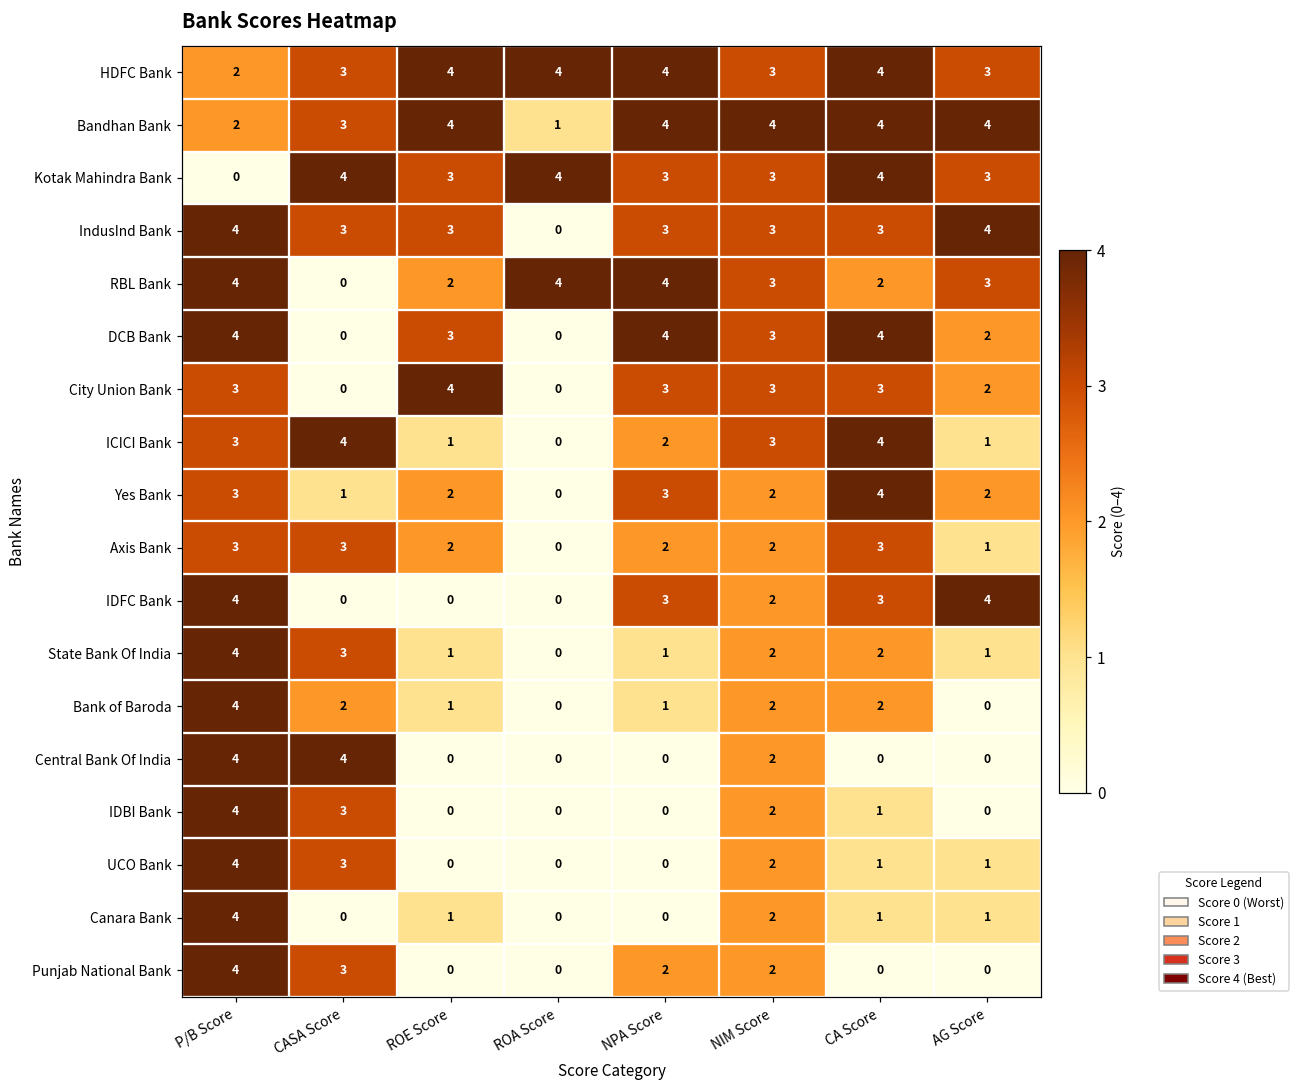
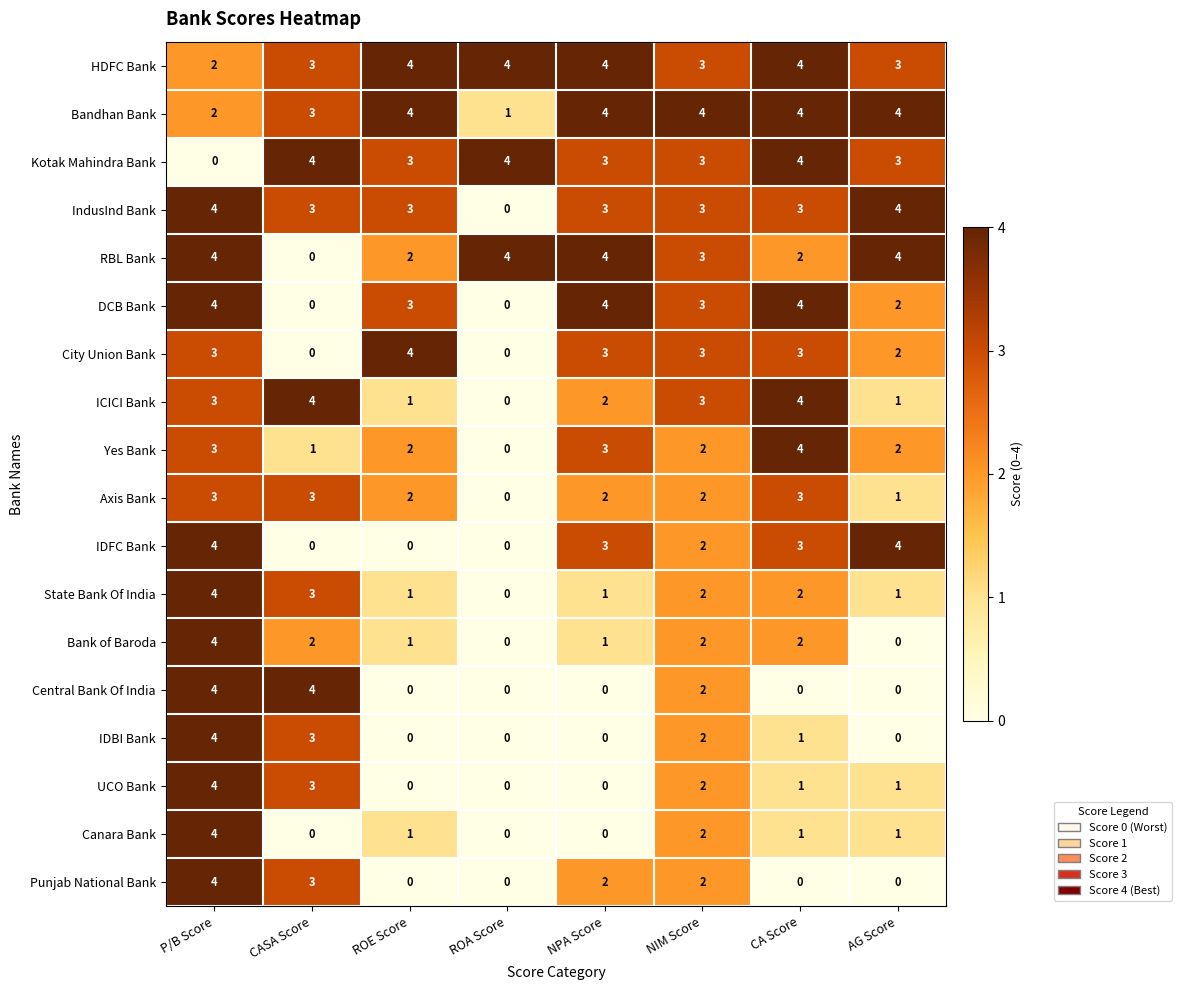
RBL Bank, AG Score: 3 -> 4
